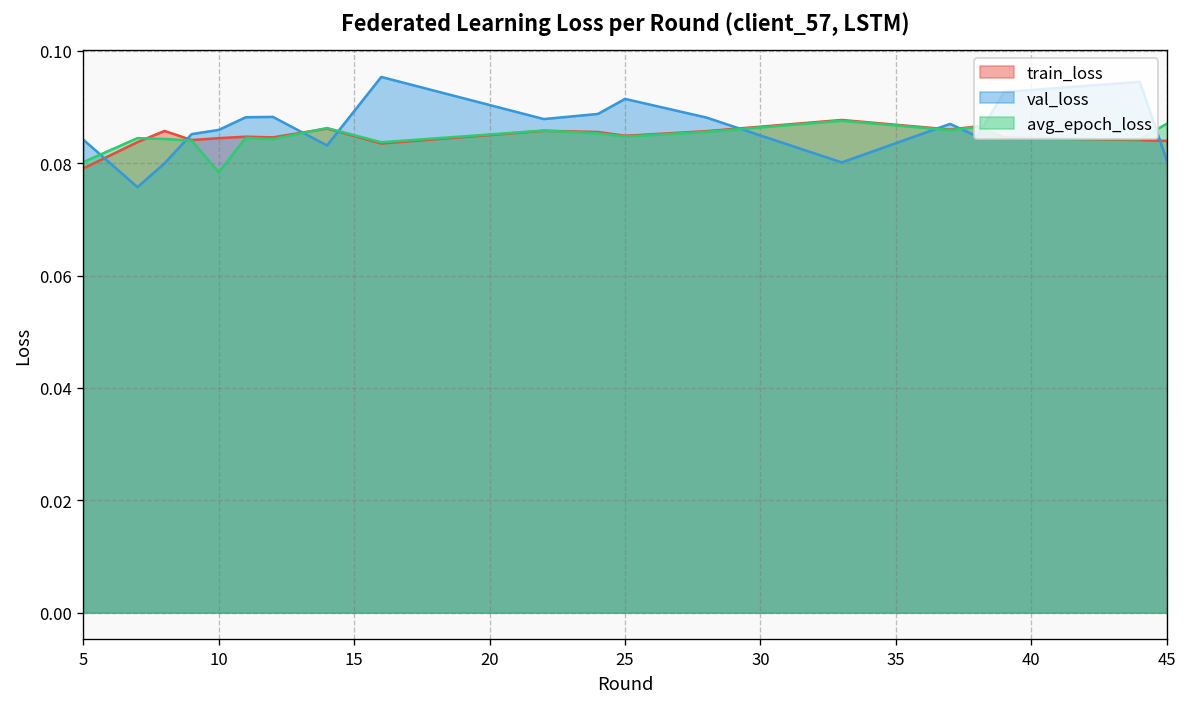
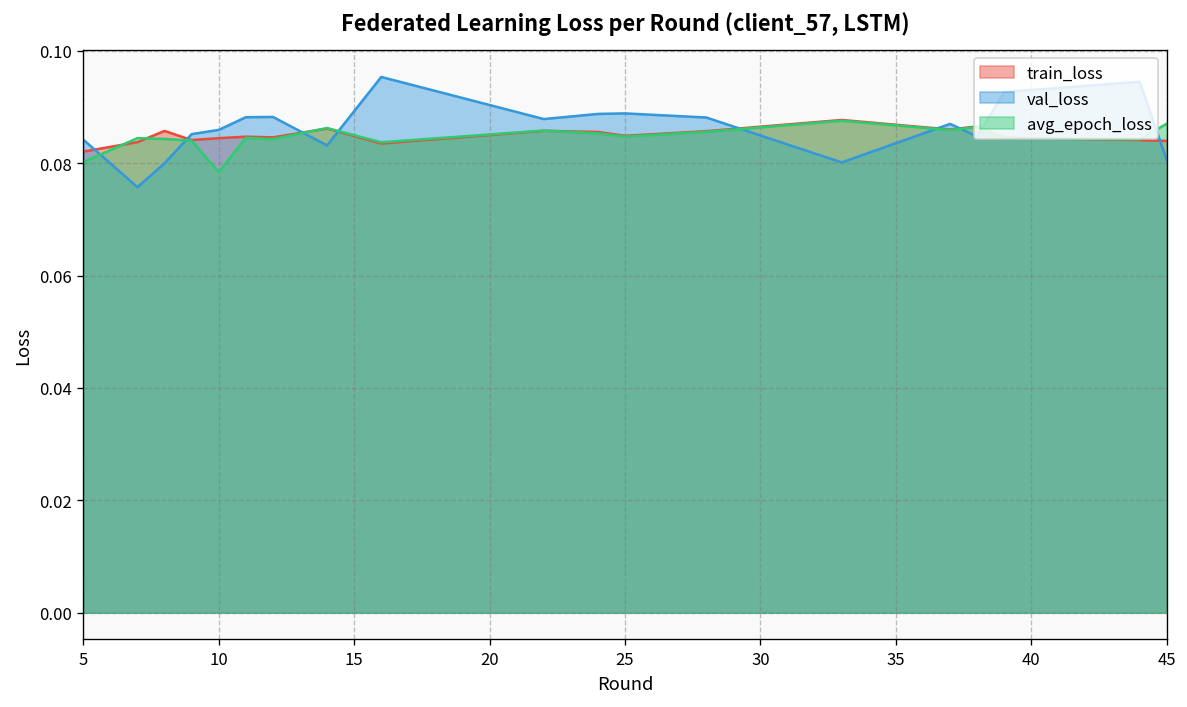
train_loss, 5: 0.079 -> 0.082
val_loss, 25: 0.091 -> 0.089
